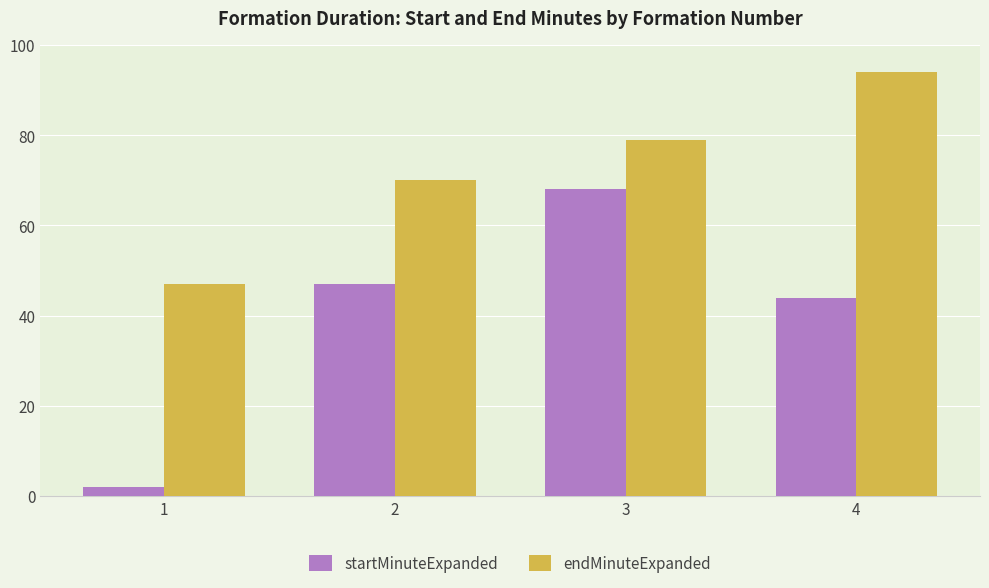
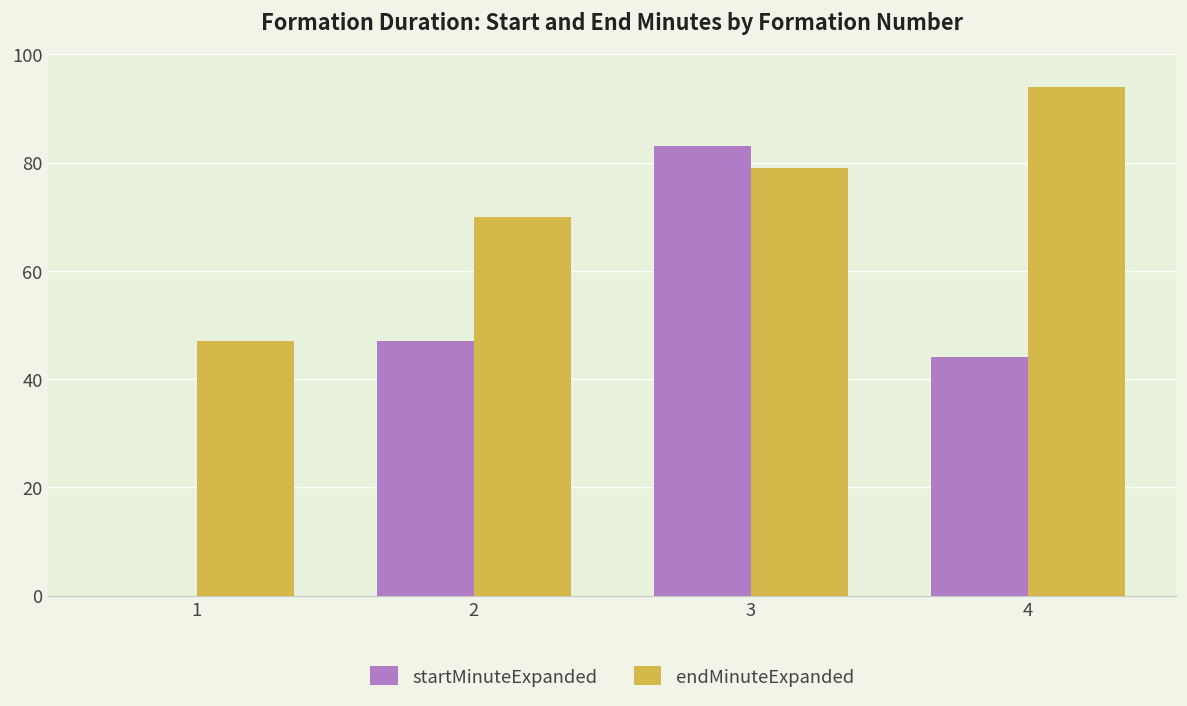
startMinuteExpanded, 1: 2 -> 0
startMinuteExpanded, 3: 68 -> 83
